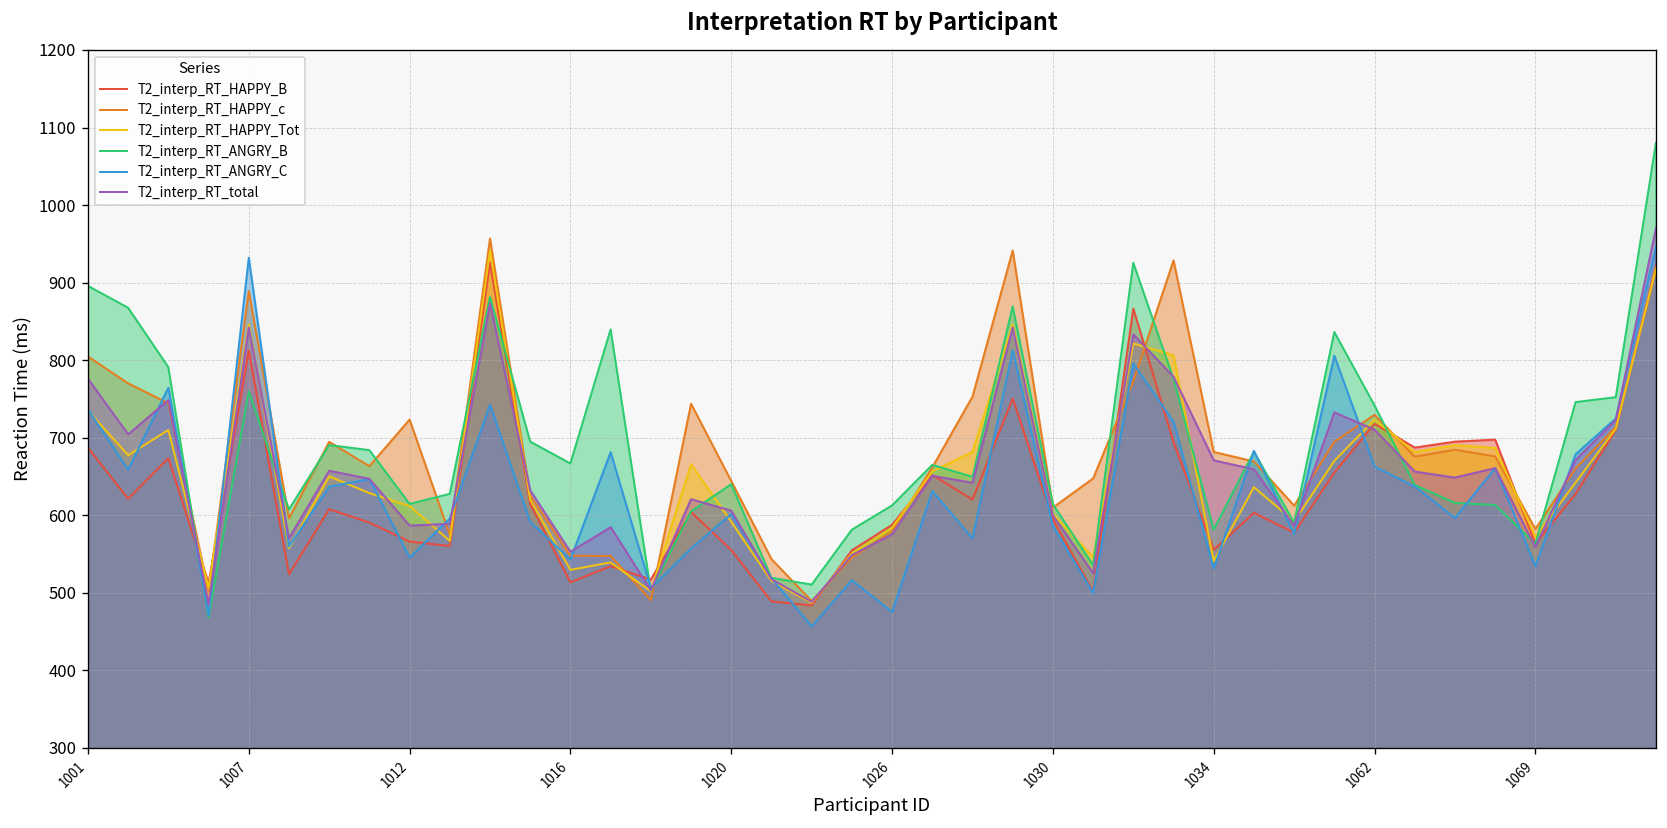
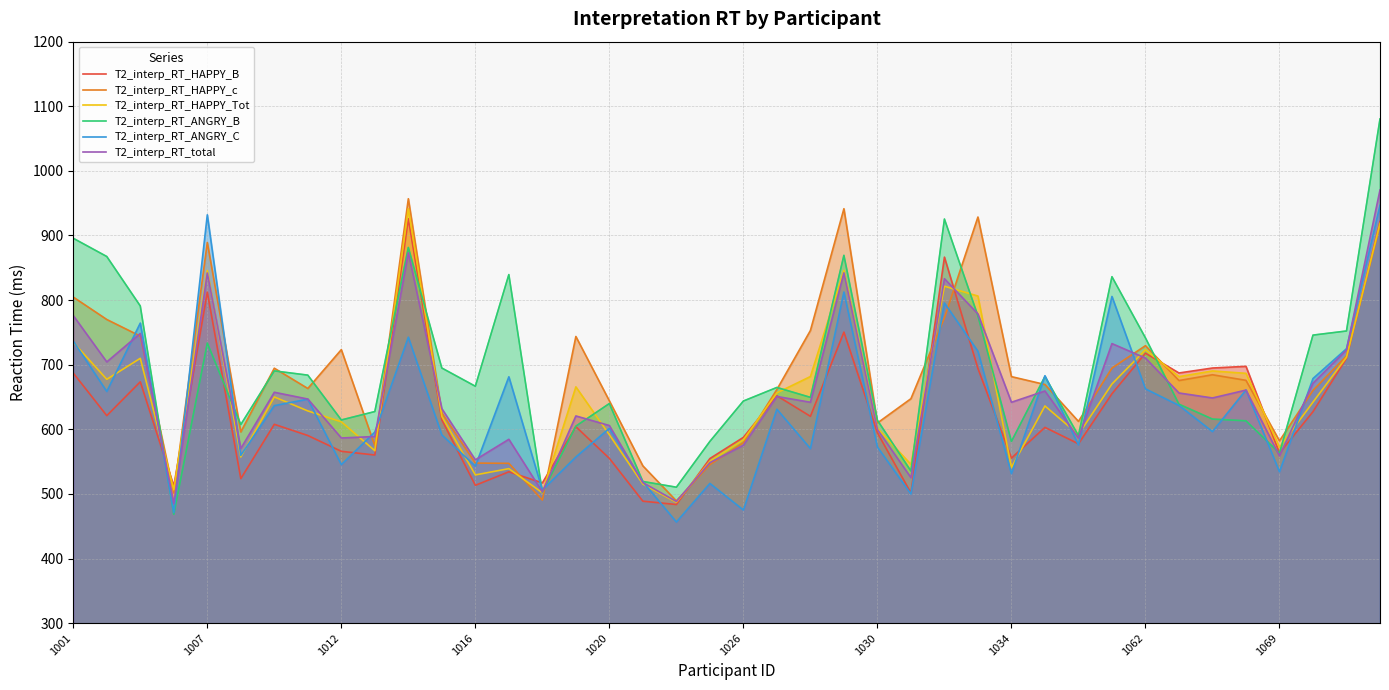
T2_interp_RT_ANGRY_B, 1007: 760 -> 730
T2_interp_RT_ANGRY_B, 1026: 610 -> 640
T2_interp_RT_ANGRY_C, 1030: 590 -> 570
T2_interp_RT_total, 1034: 670 -> 640
